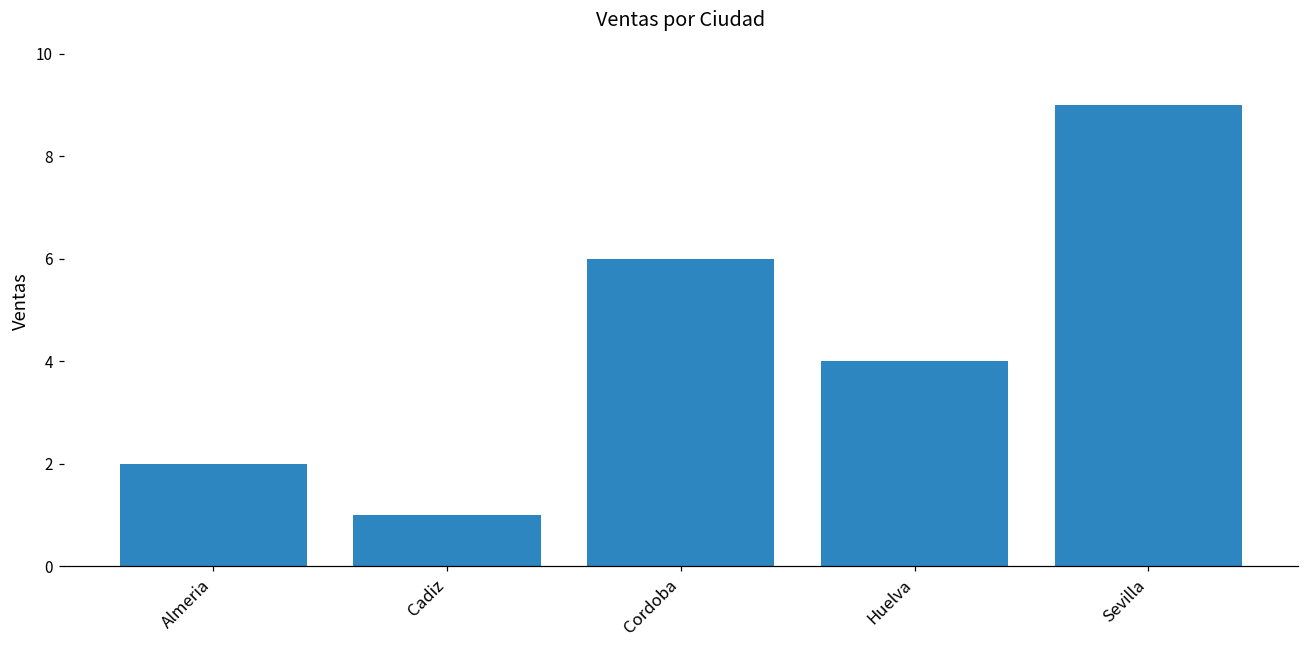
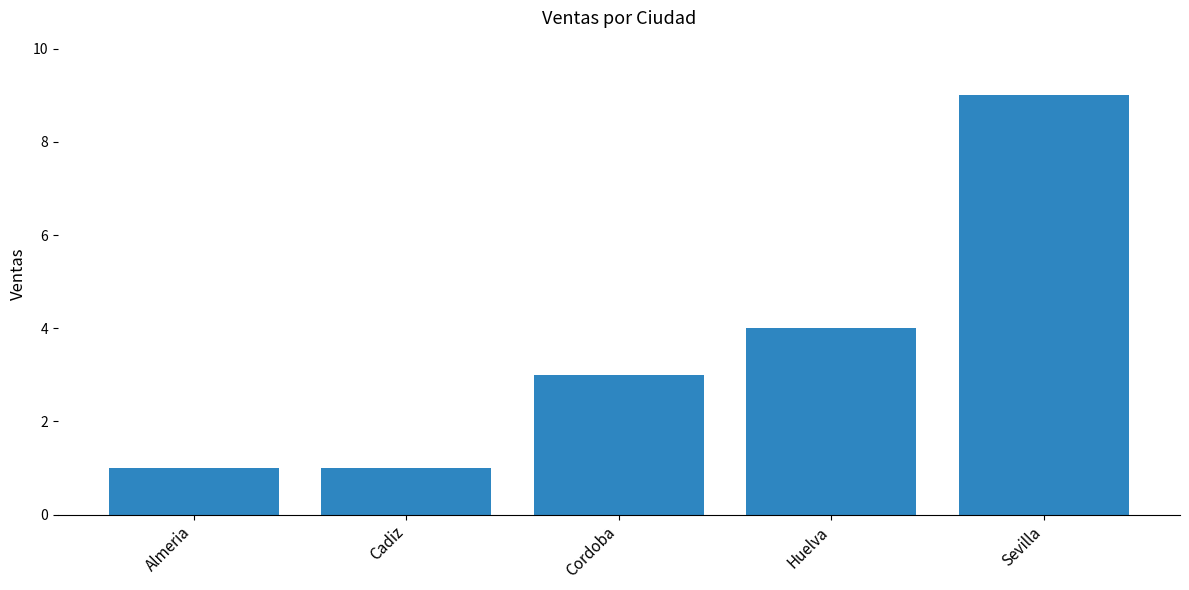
Almeria: 2 -> 1
Cordoba: 6 -> 3
